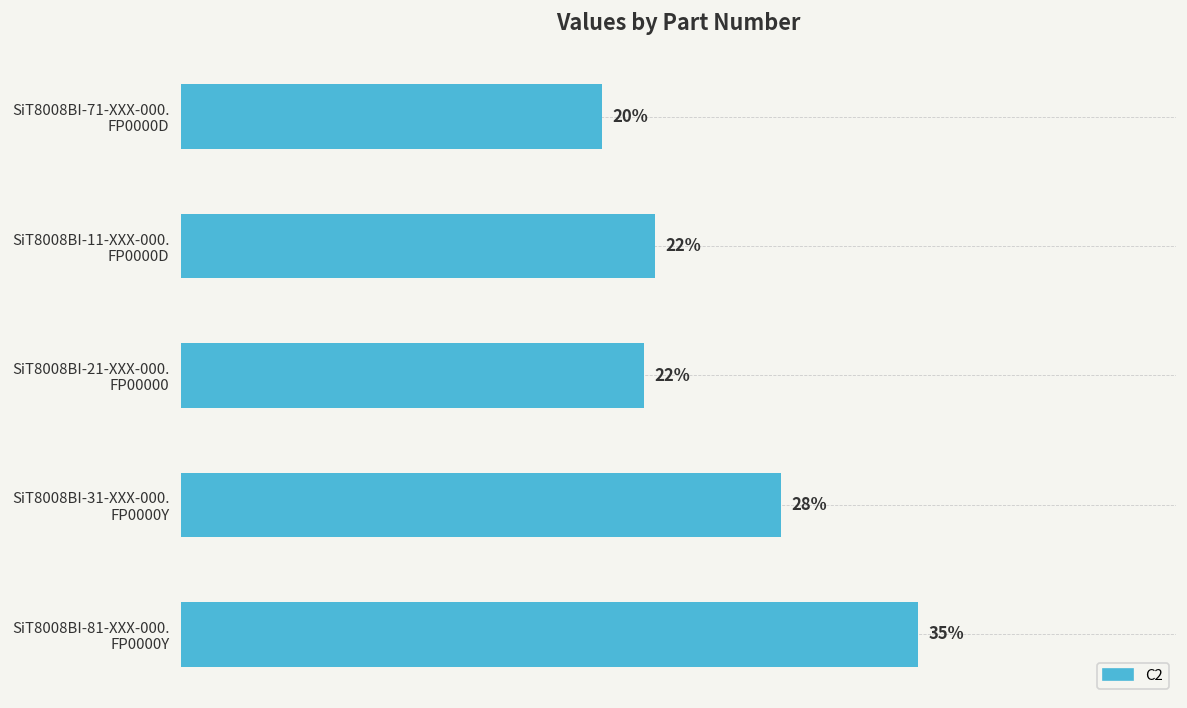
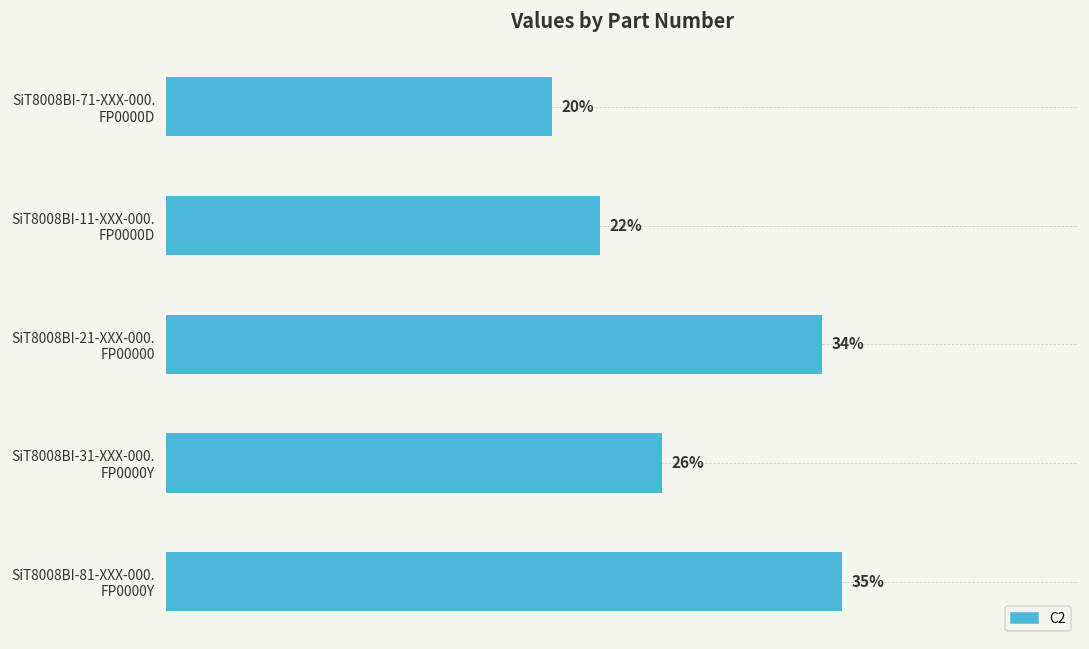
SiT8008BI-21-XXX-000. FP00000: 22% -> 34%
SiT8008BI-31-XXX-000. FP0000Y: 28% -> 26%
